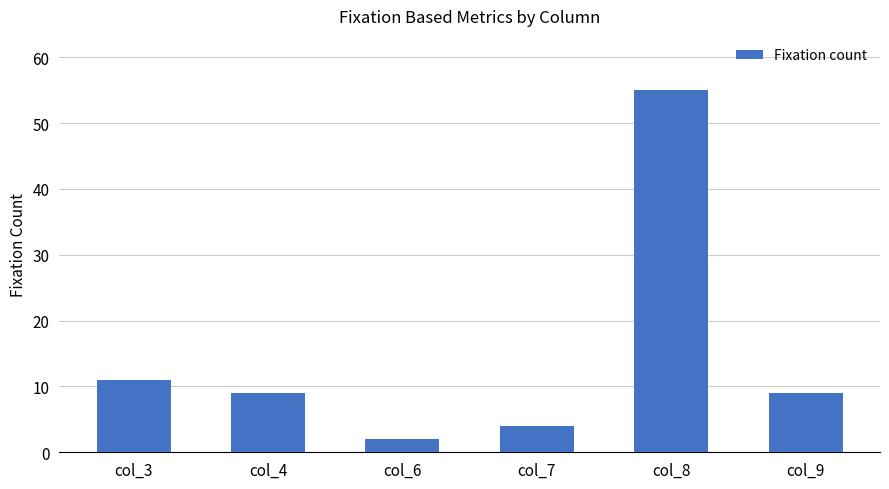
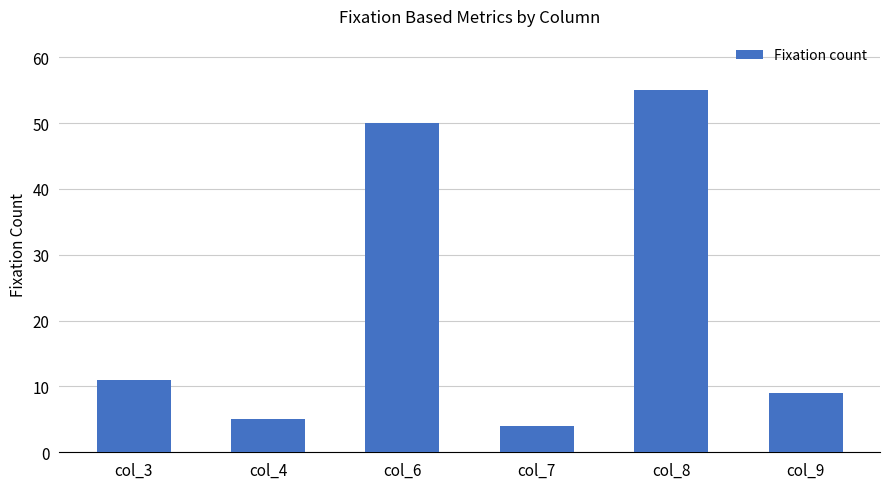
col_4: 9 -> 5
col_6: 2 -> 50
